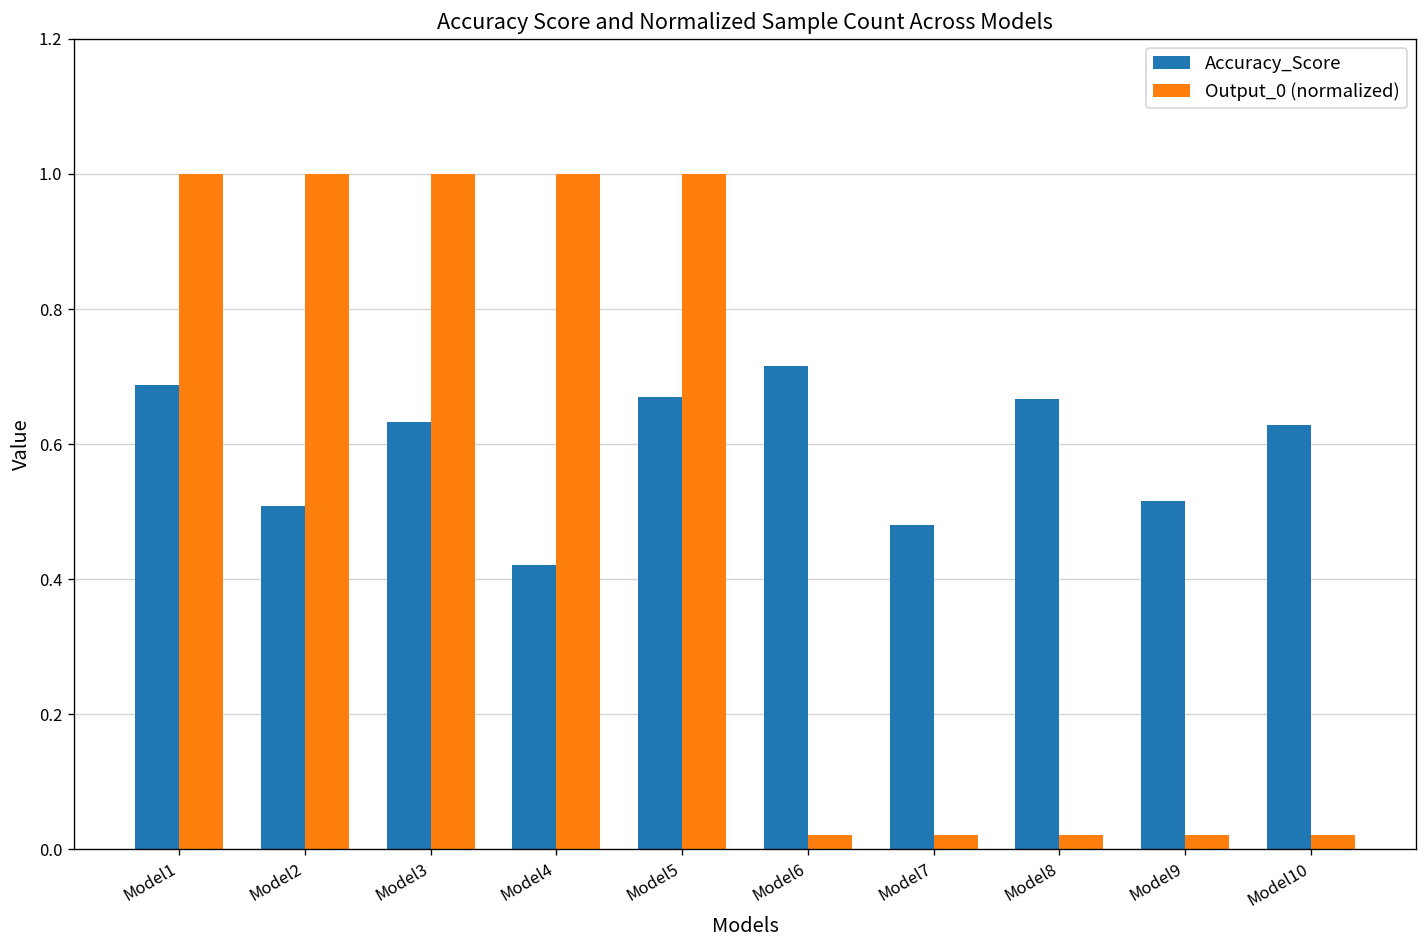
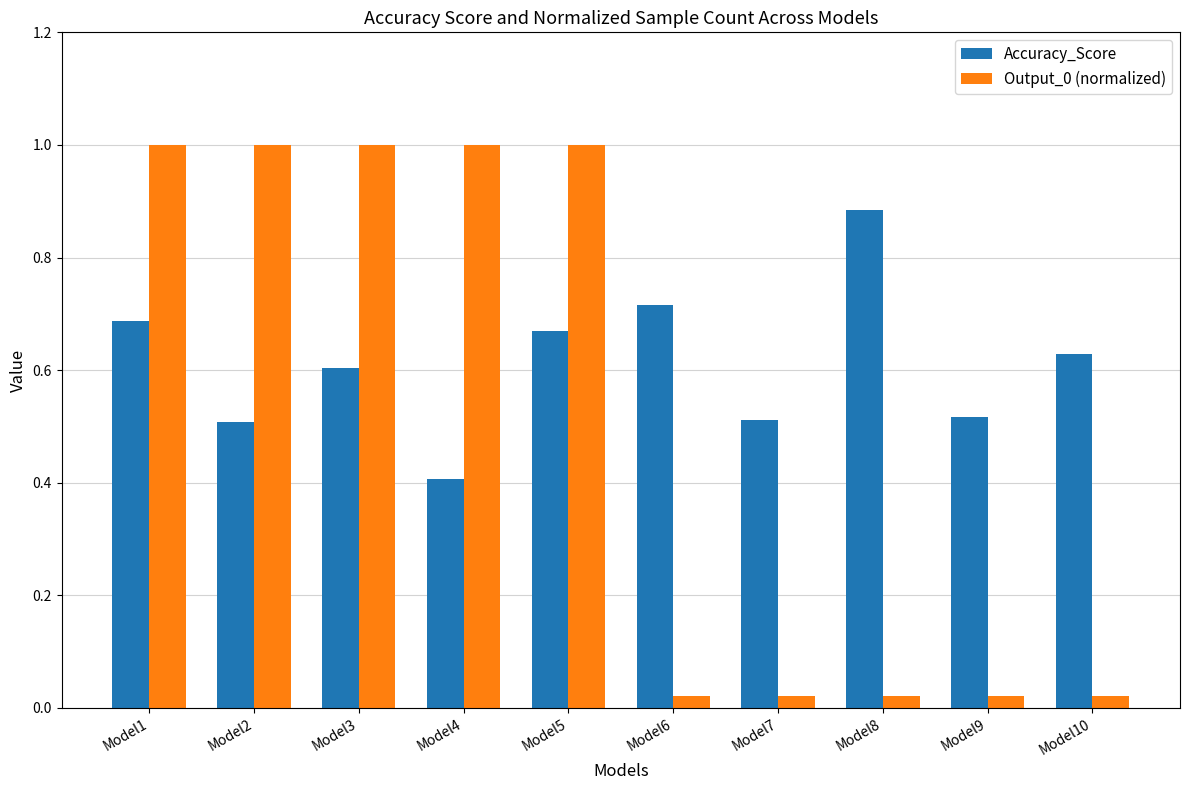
Accuracy_Score, Model3: 0.63 -> 0.60
Accuracy_Score, Model4: 0.42 -> 0.41
Accuracy_Score, Model7: 0.48 -> 0.51
Accuracy_Score, Model8: 0.67 -> 0.88
